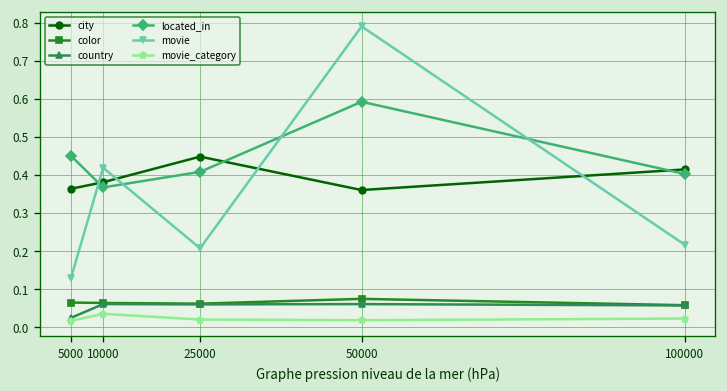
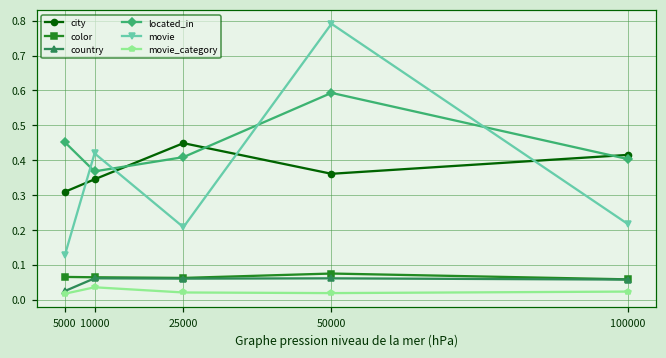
city, 5000: 0.36 -> 0.31
city, 10000: 0.38 -> 0.34
